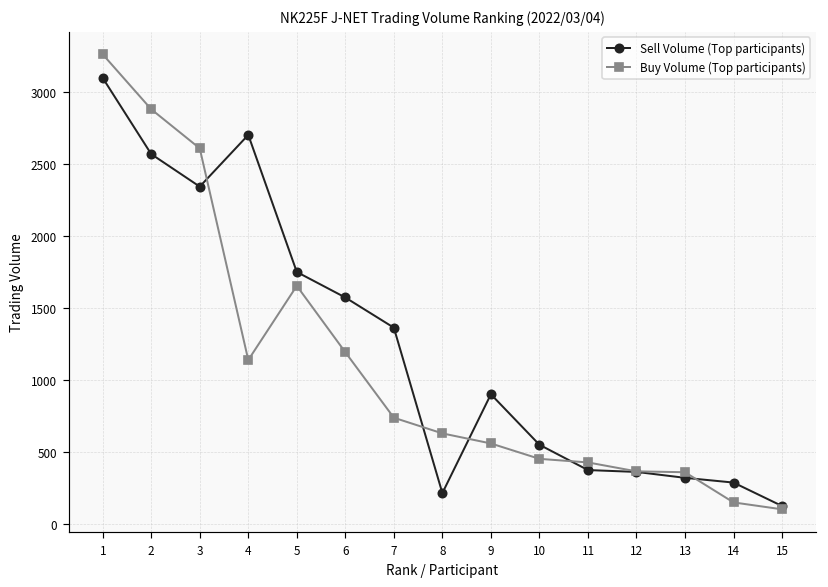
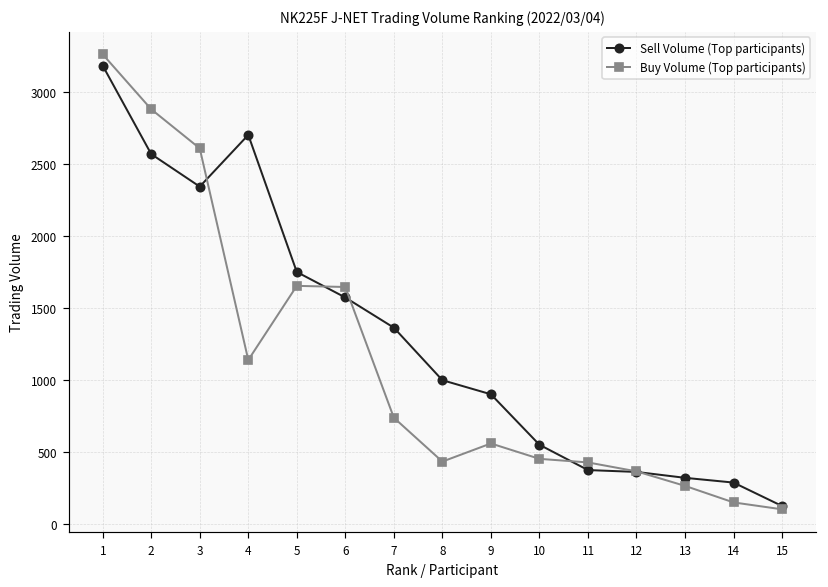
Sell Volume (Top participants), 1: 3100 -> 3190
Buy Volume (Top participants), 6: 1190 -> 1650
Sell Volume (Top participants), 8: 210 -> 1000
Buy Volume (Top participants), 8: 630 -> 430
Buy Volume (Top participants), 13: 360 -> 260
